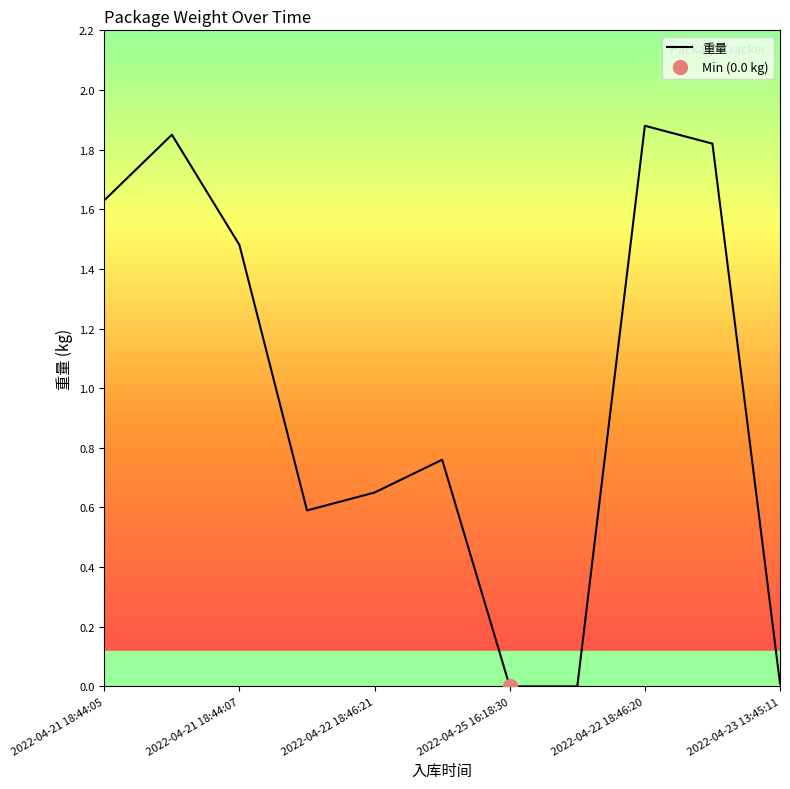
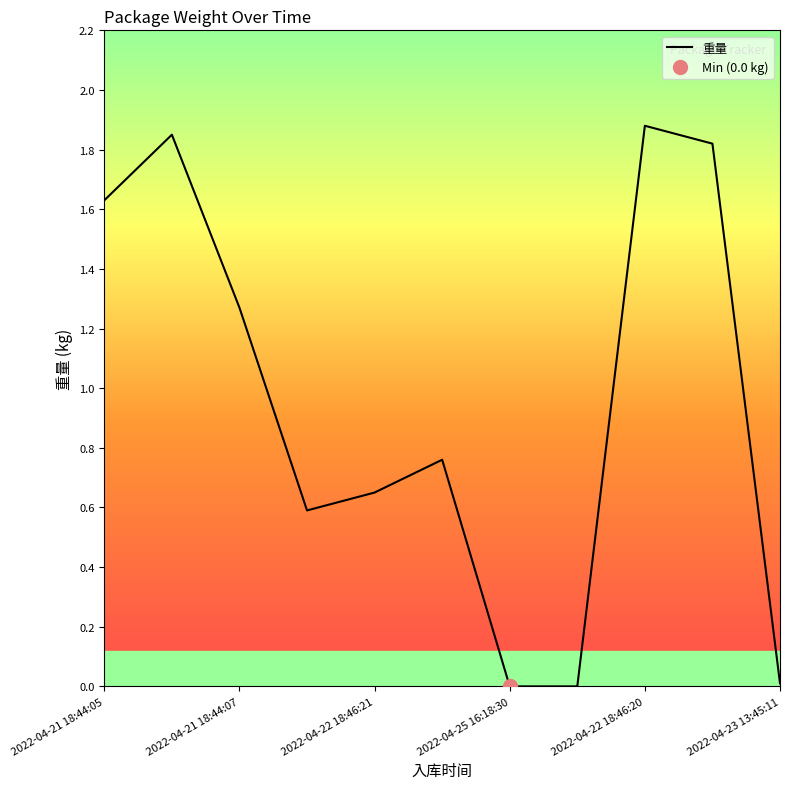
重量, 2022-04-21 18:44:07: 1.48 -> 1.27
